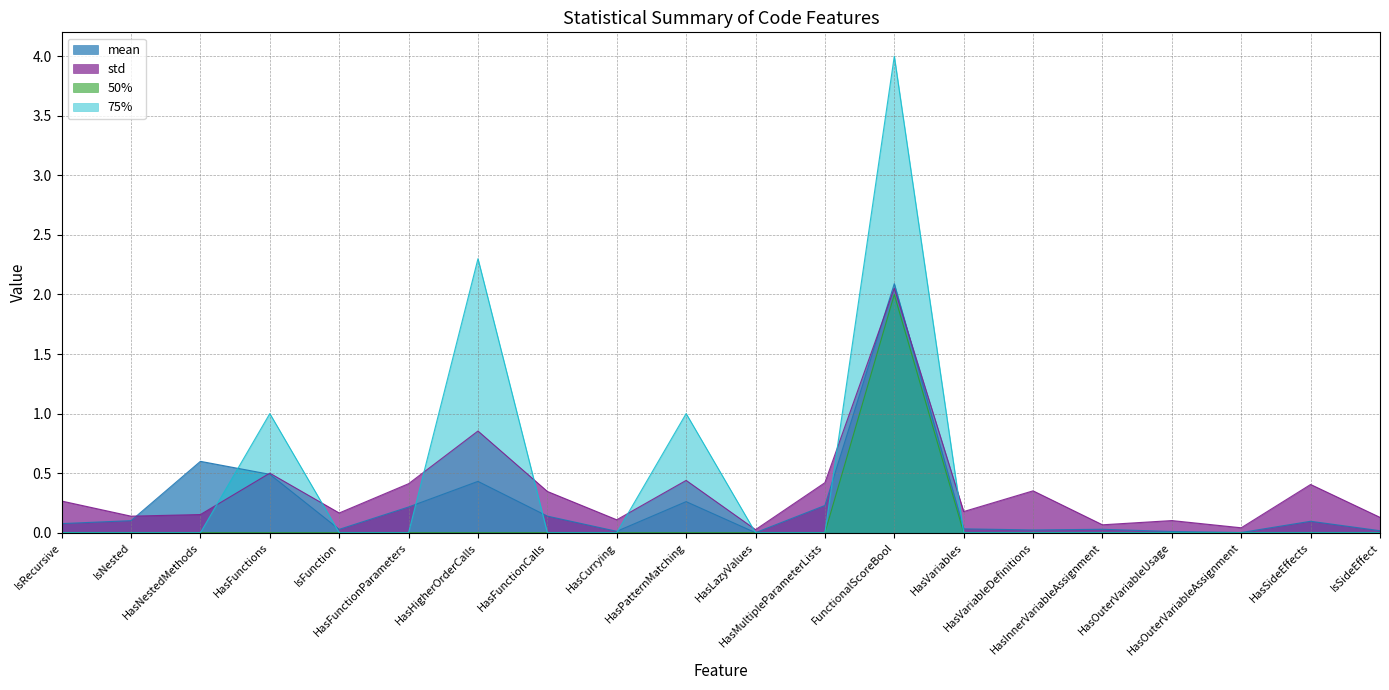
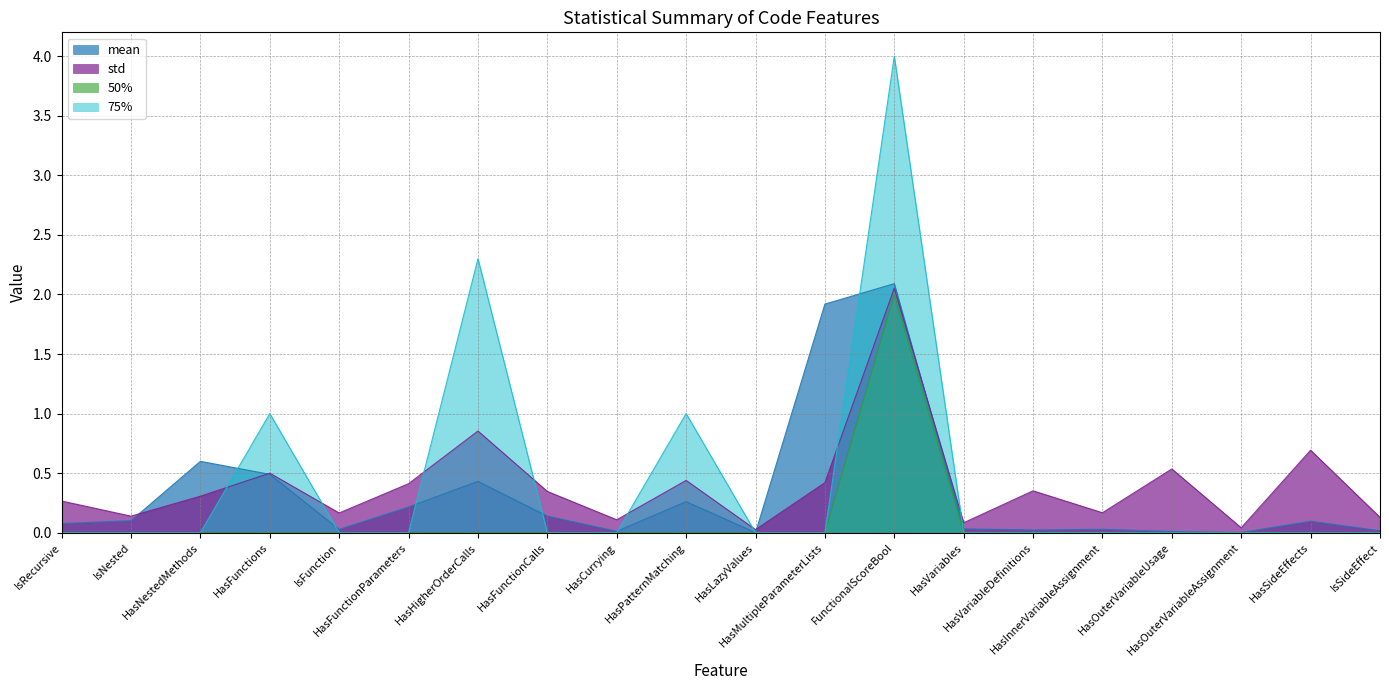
std, HasNestedMethods: 0.15 -> 0.31
mean, HasMultipleParameterLists: 0.23 -> 1.92
std, HasVariables: 0.18 -> 0.08
std, HasInnerVariableAssignment: 0.07 -> 0.17
std, HasOuterVariableUsage: 0.10 -> 0.54
std, HasSideEffects: 0.40 -> 0.69
